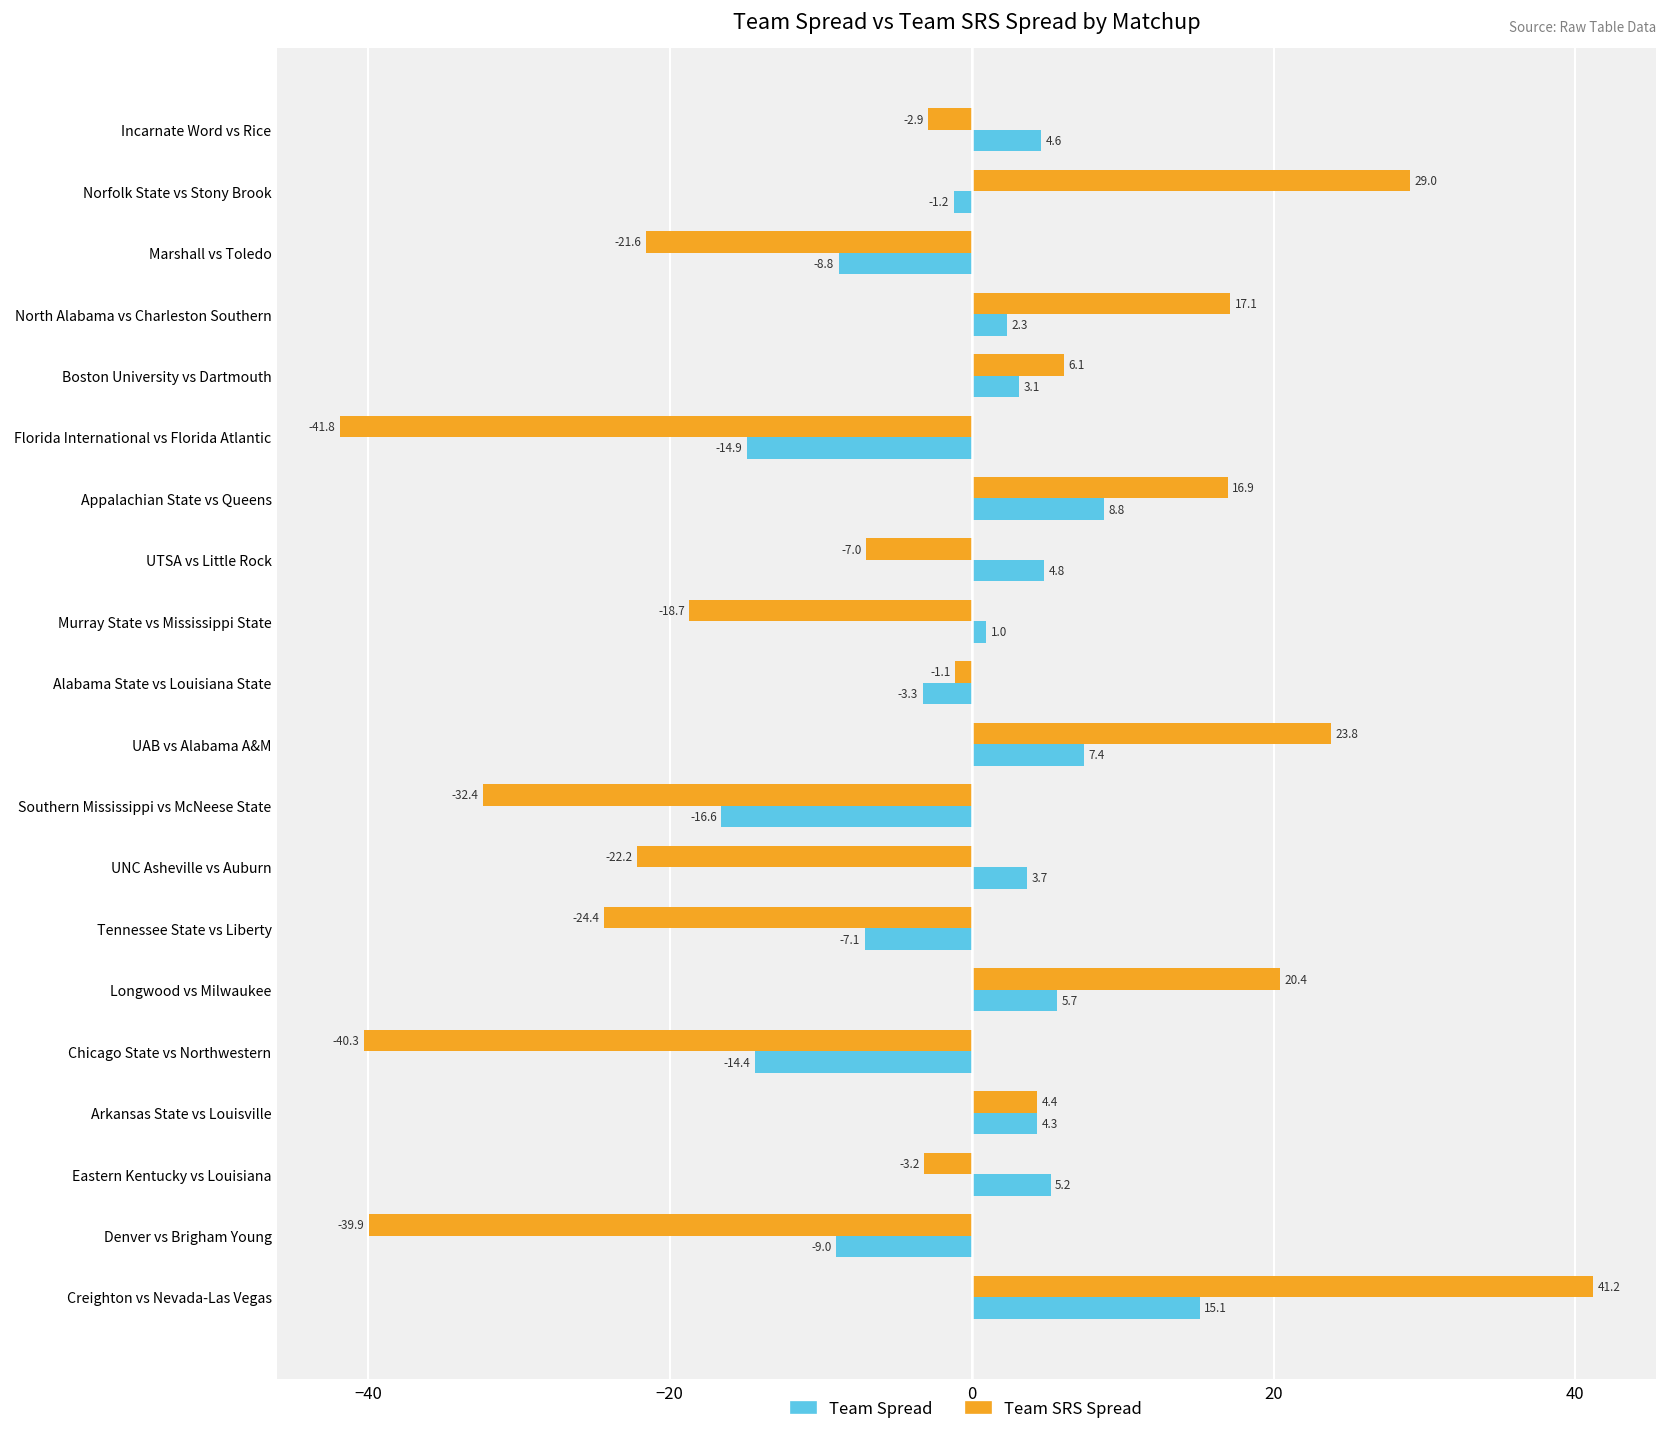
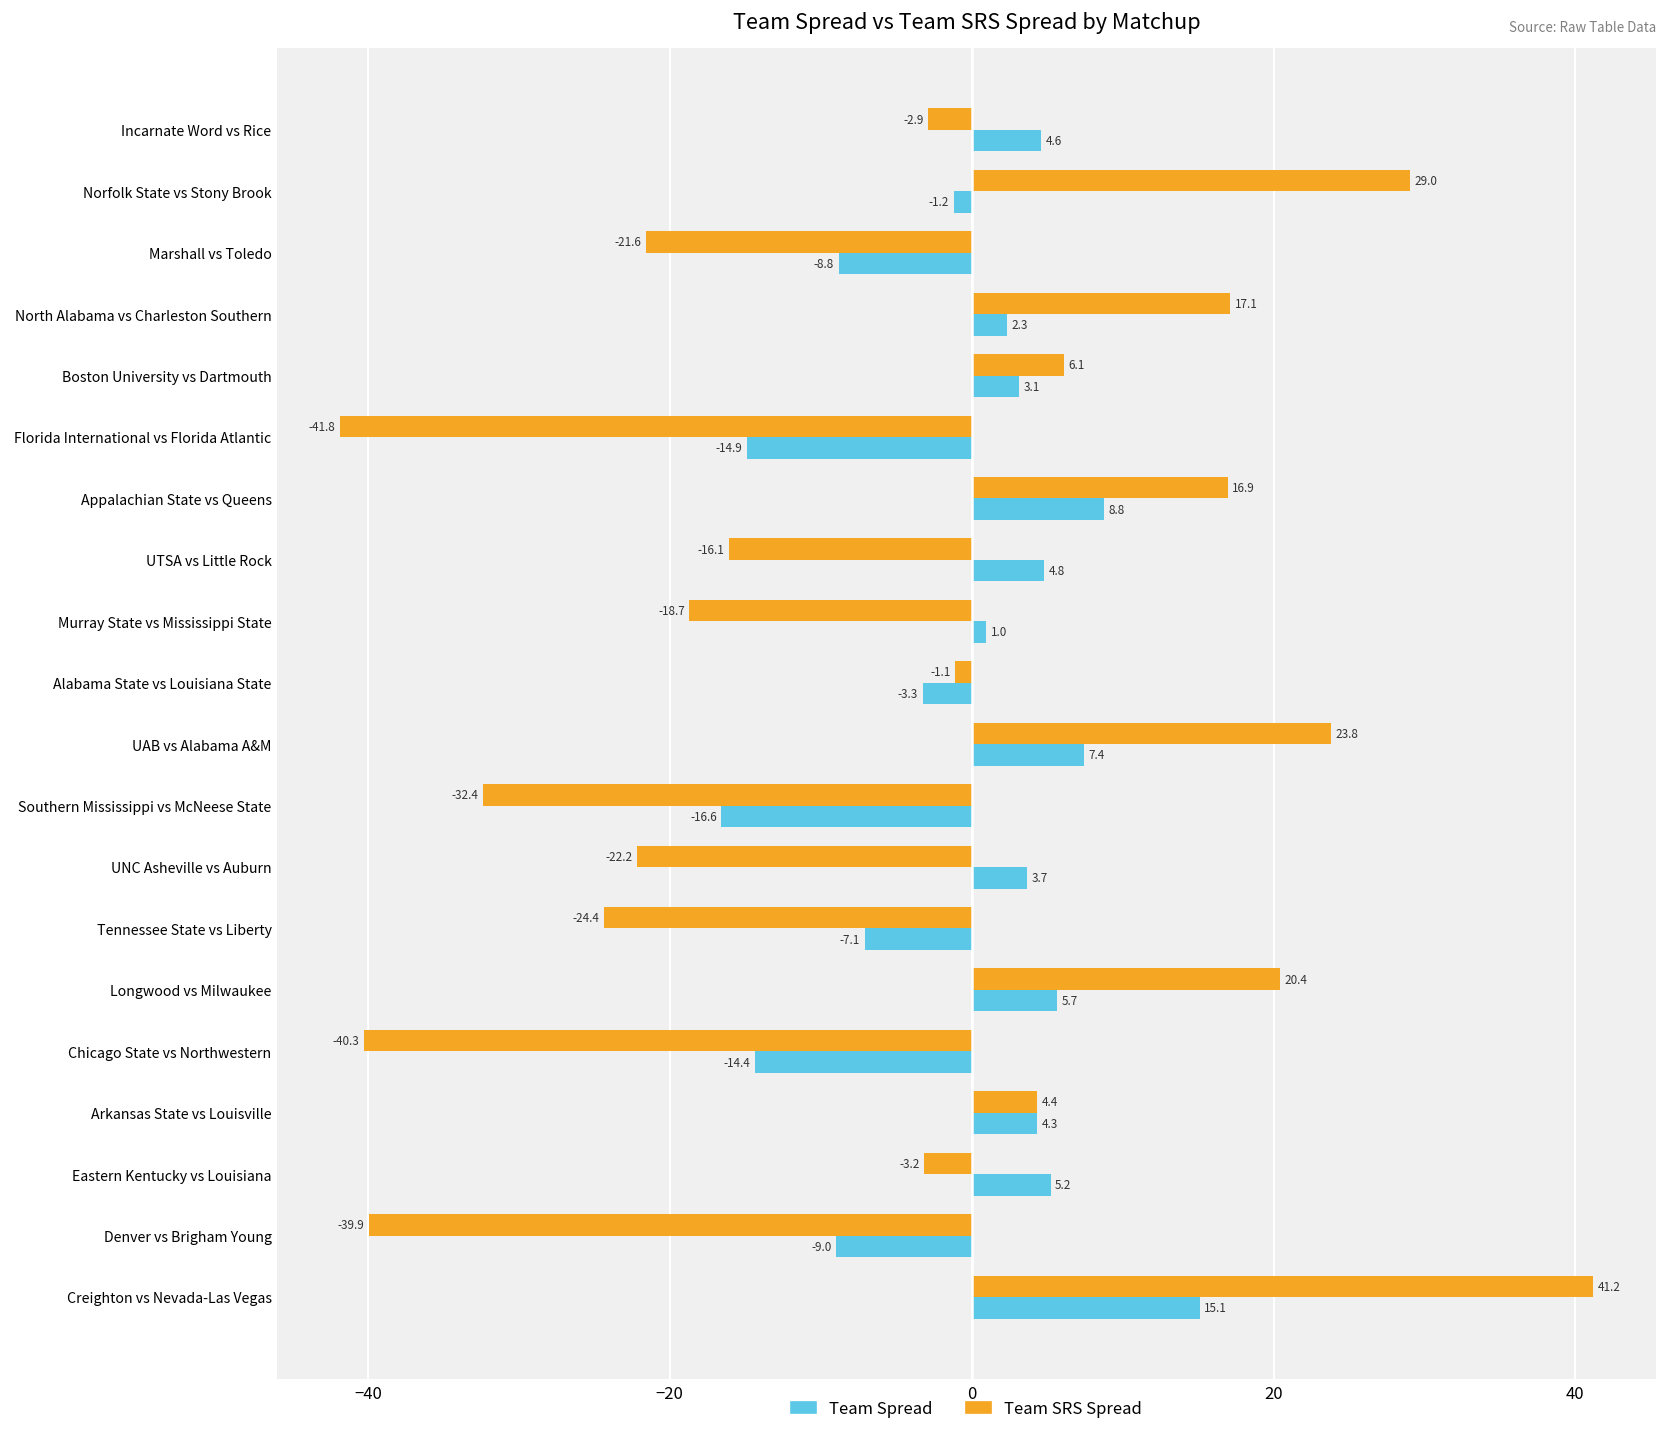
Team SRS Spread, UTSA vs Little Rock: -7.0 -> -16.1
